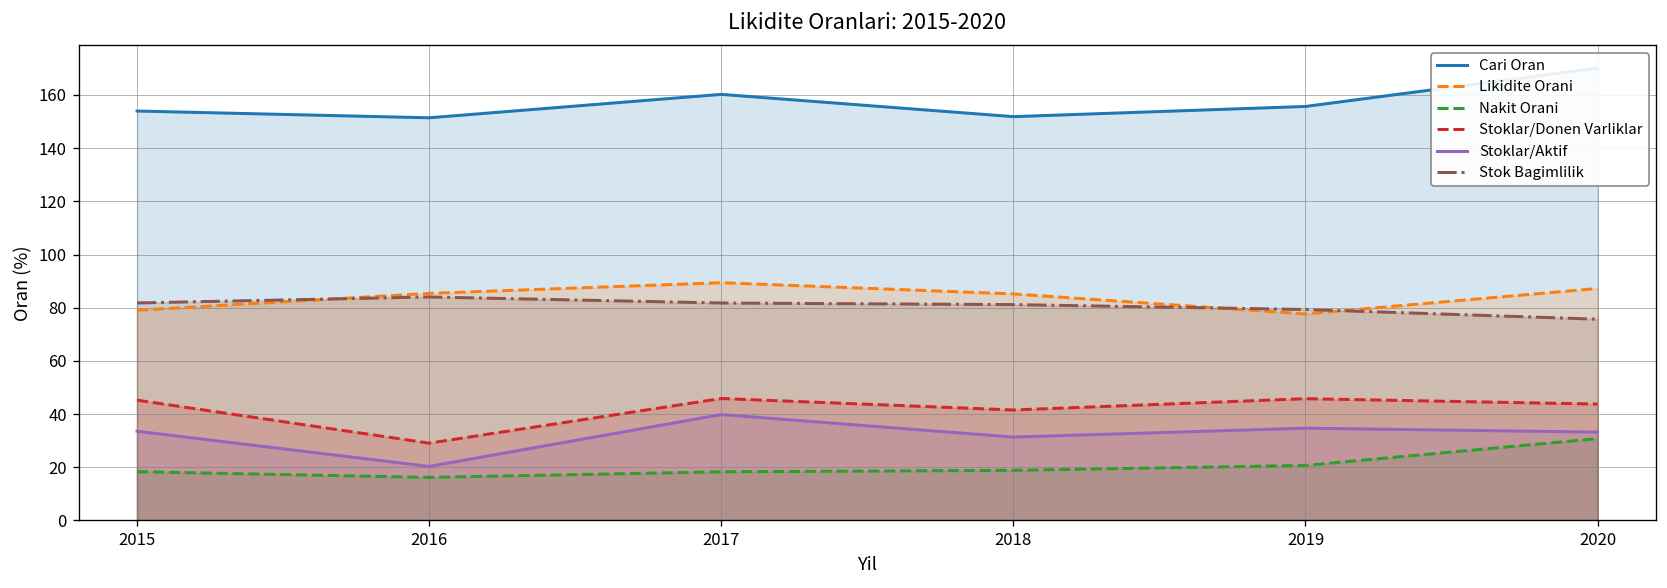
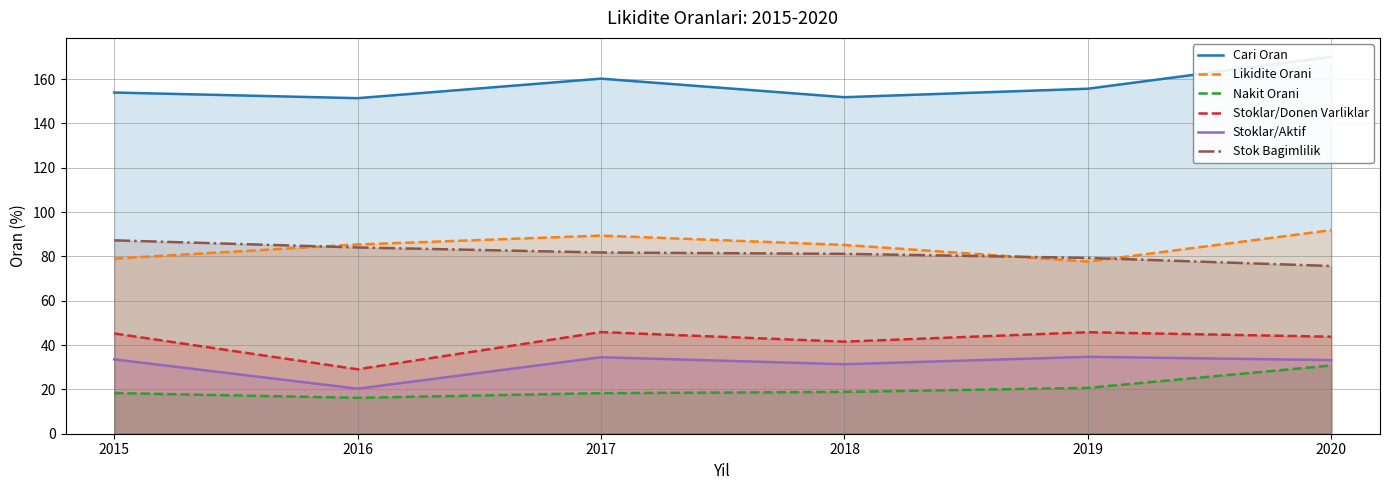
Stok Bagimlilik, 2015: 82 -> 87
Stoklar/Aktif, 2017: 40 -> 35
Likidite Orani, 2020: 87 -> 92
